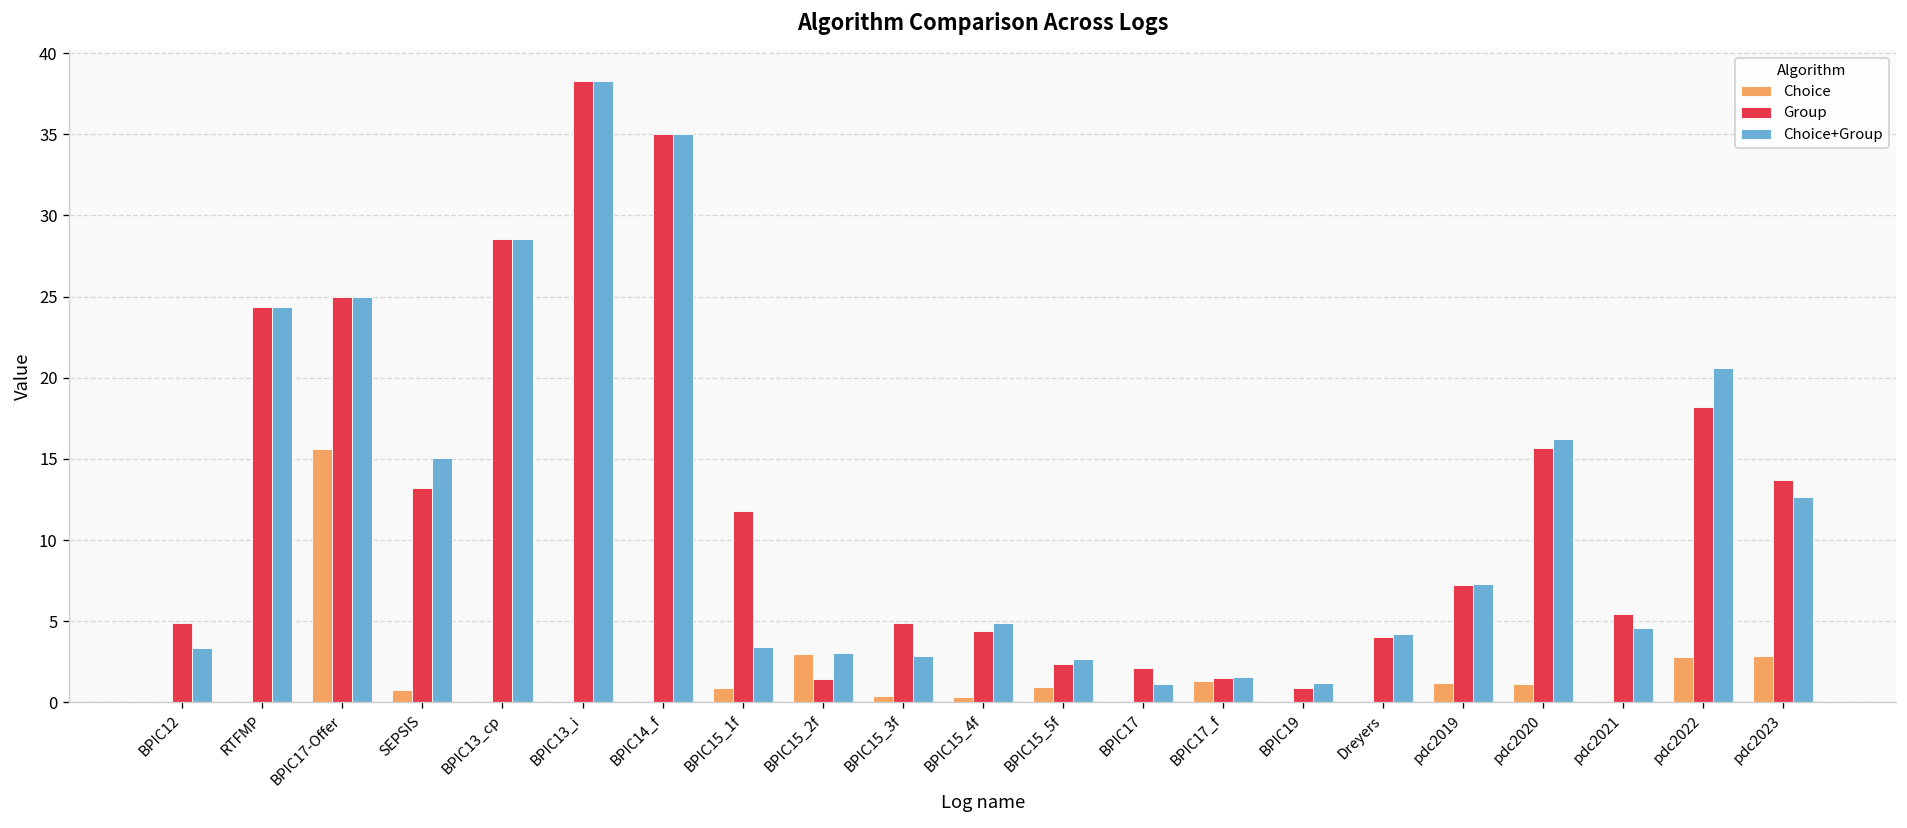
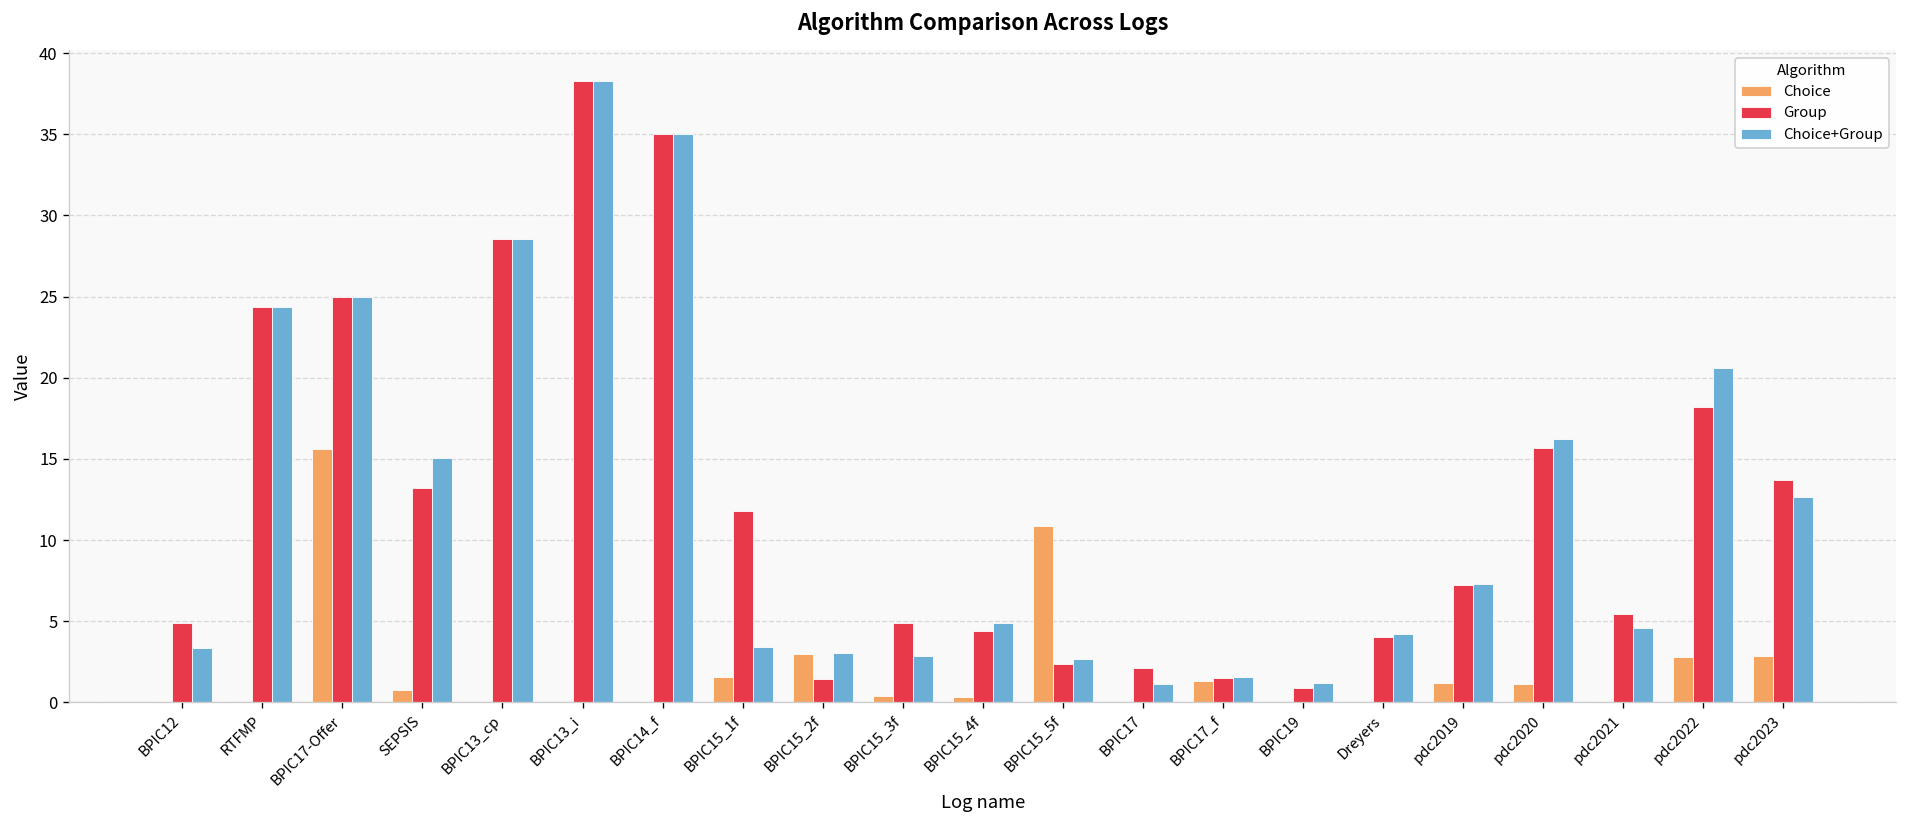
Choice, BPIC15_1f: 0.9 -> 1.6
Choice, BPIC15_5f: 1.0 -> 10.9
